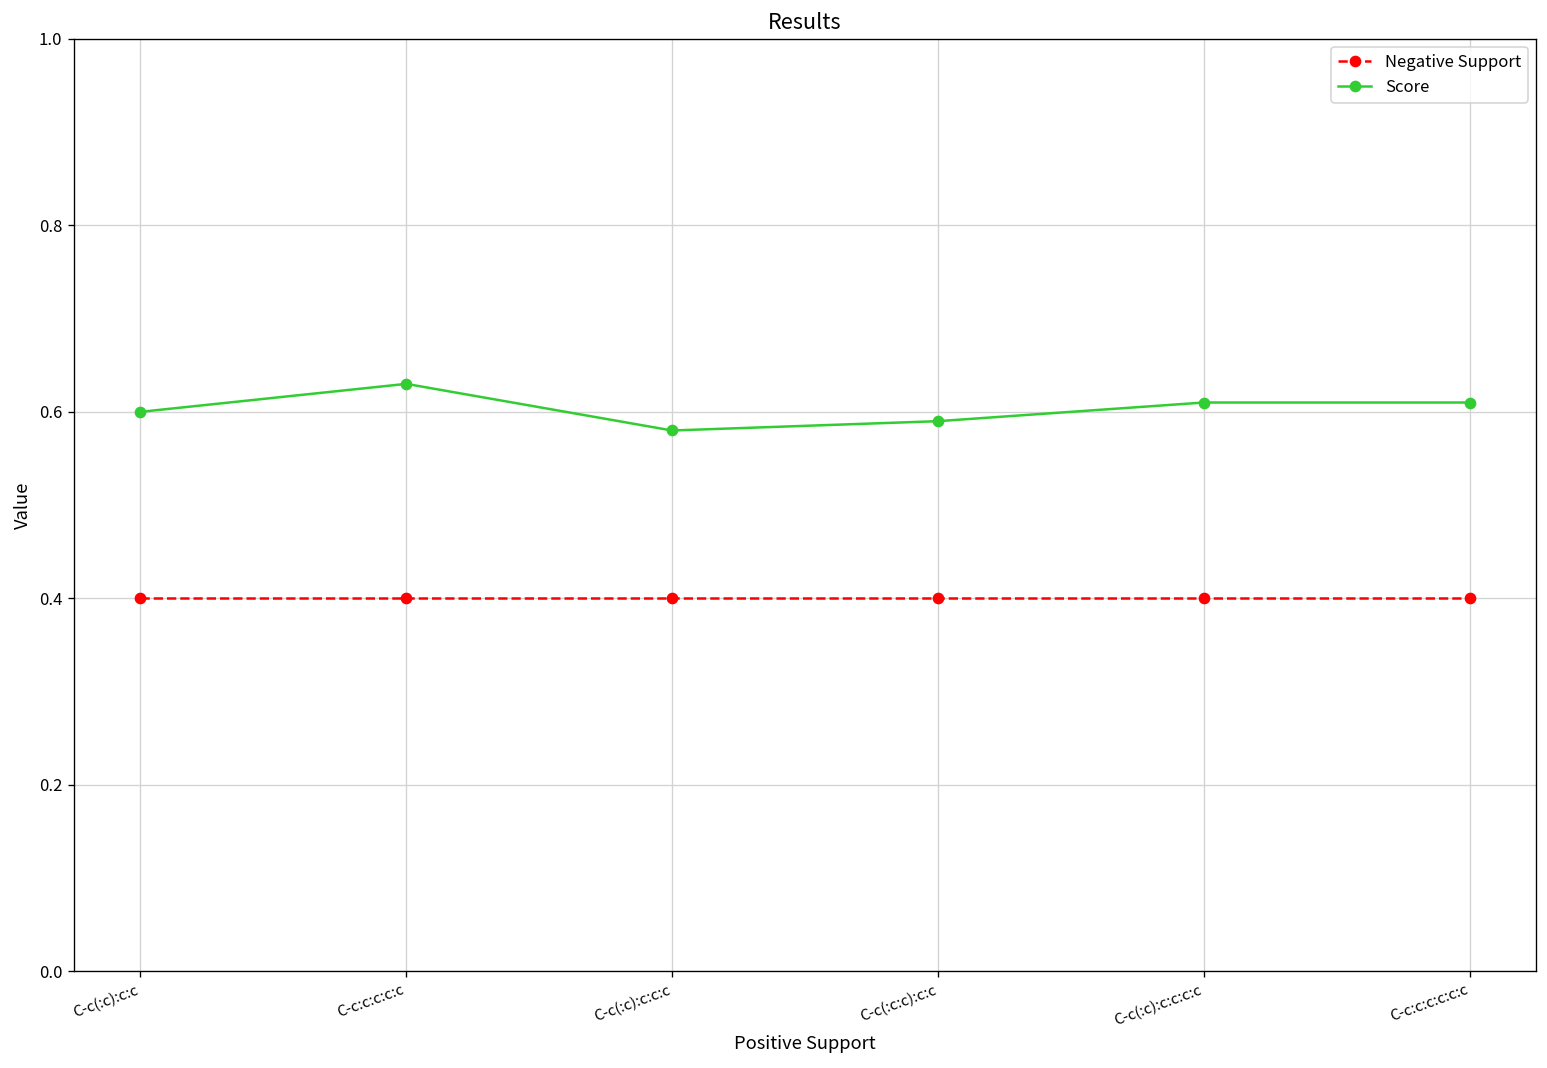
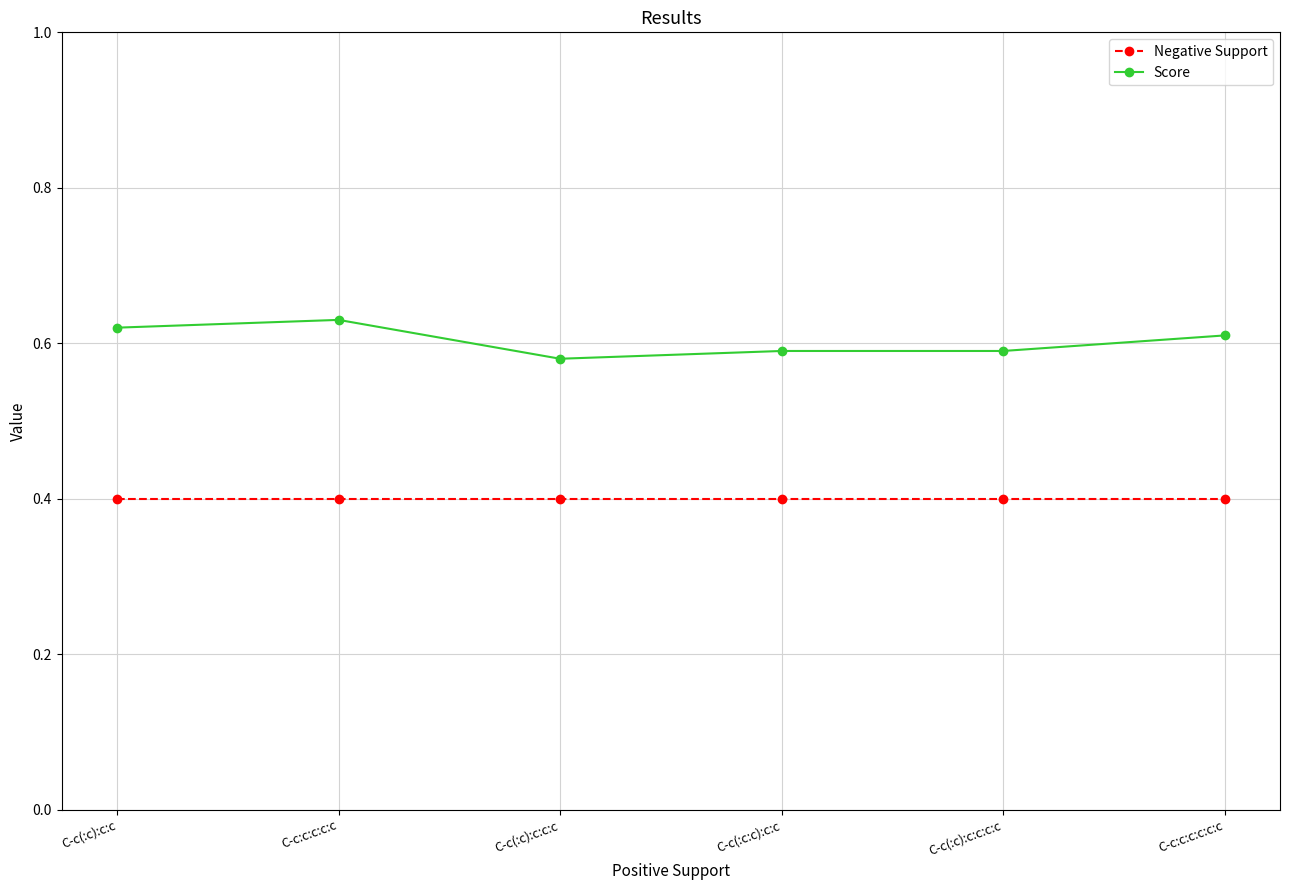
Score, C-c(:c):c:c: 0.60 -> 0.62
Score, C-c(:c):c:c:c:c: 0.61 -> 0.59
